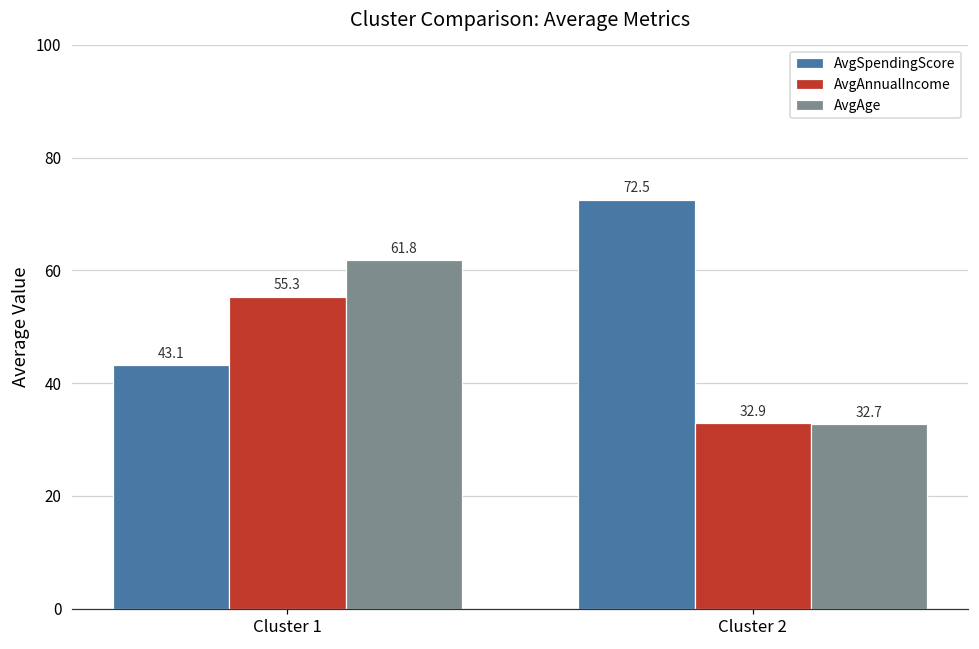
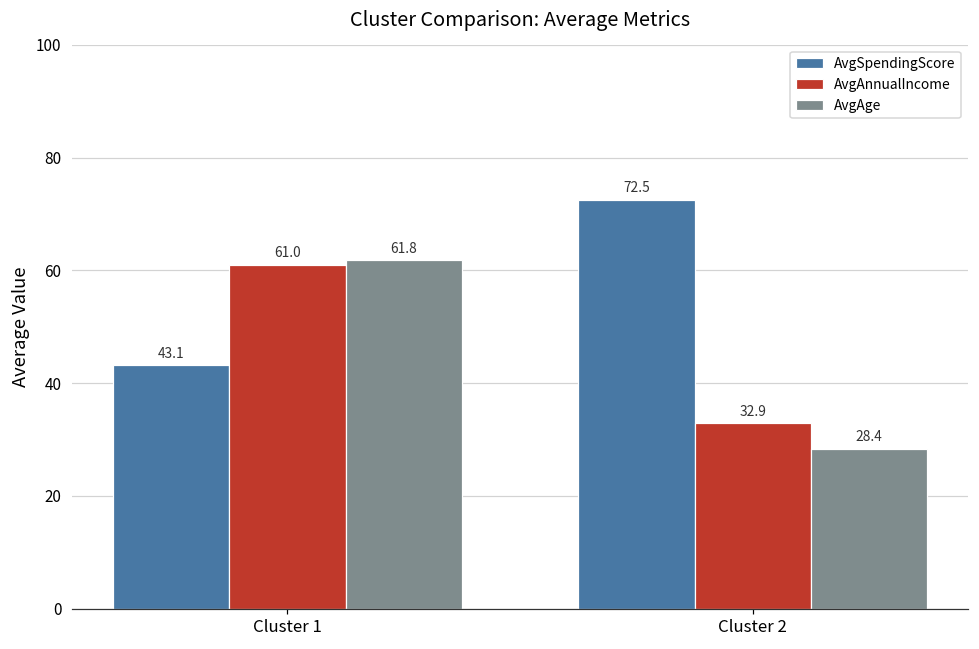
AvgAnnualIncome, Cluster 1: 55.3 -> 61.0
AvgAge, Cluster 2: 32.7 -> 28.4
